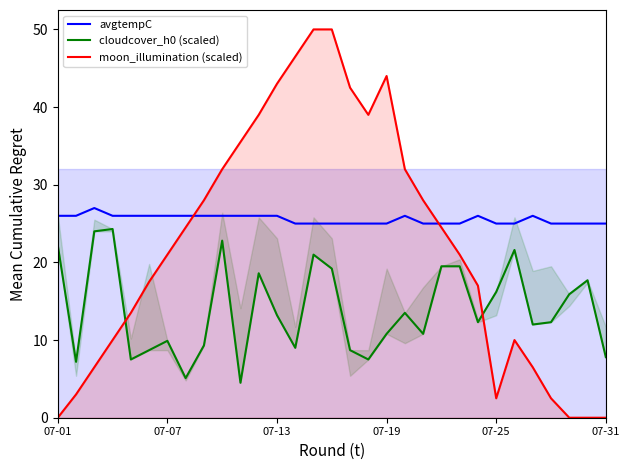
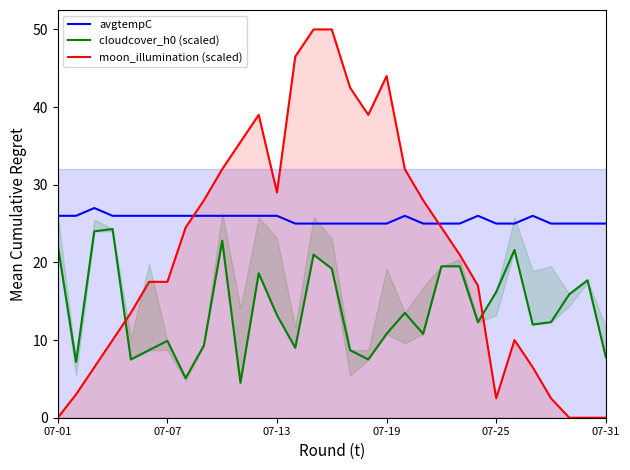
moon_illumination (scaled), 07-07: 21 -> 18
moon_illumination (scaled), 07-13: 43 -> 29
